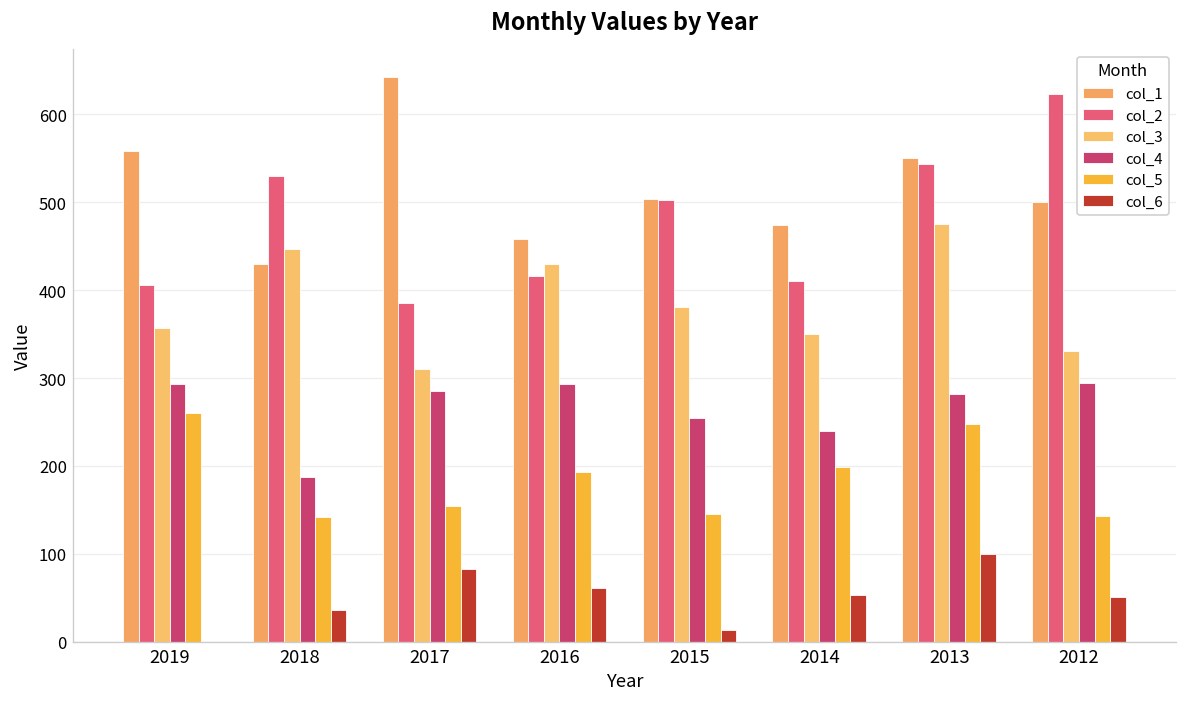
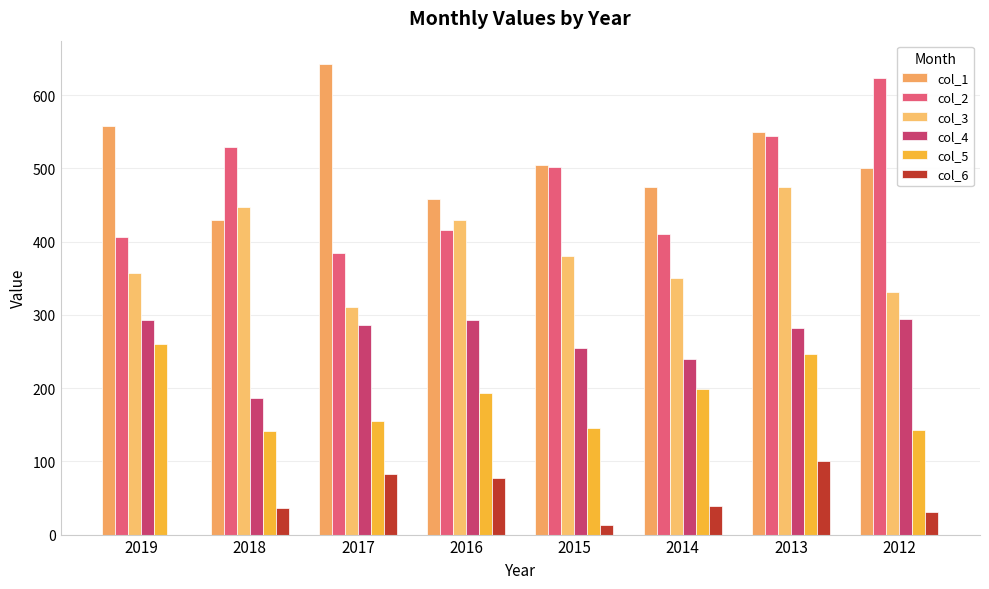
col_6, 2016: 60 -> 80
col_6, 2014: 50 -> 40
col_6, 2012: 50 -> 30
